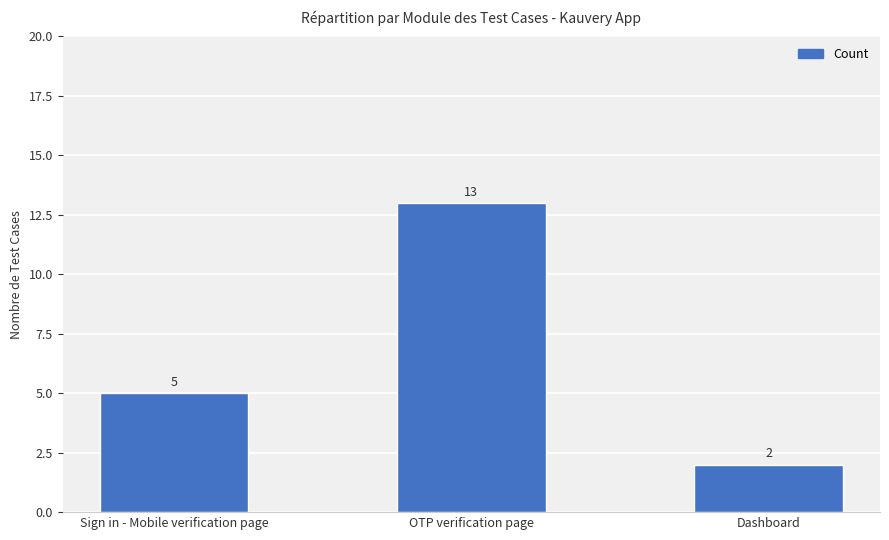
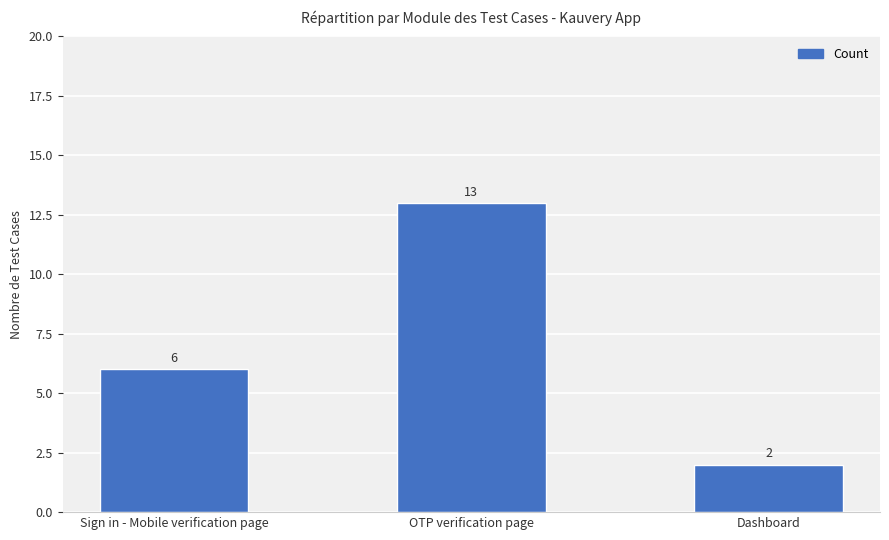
Sign in - Mobile verification page: 5 -> 6
